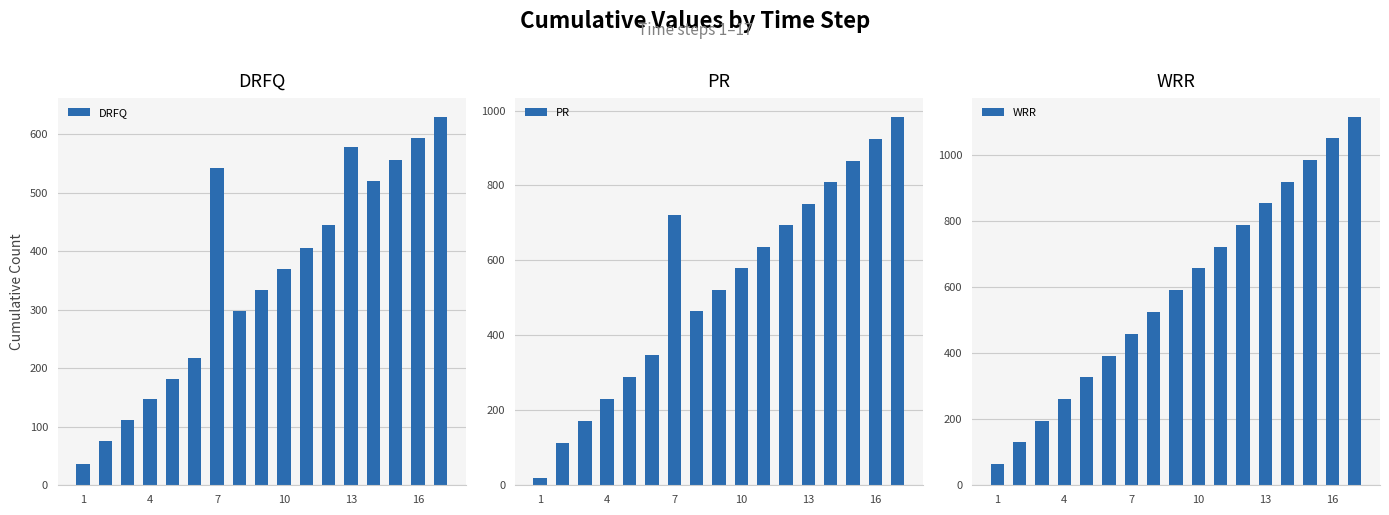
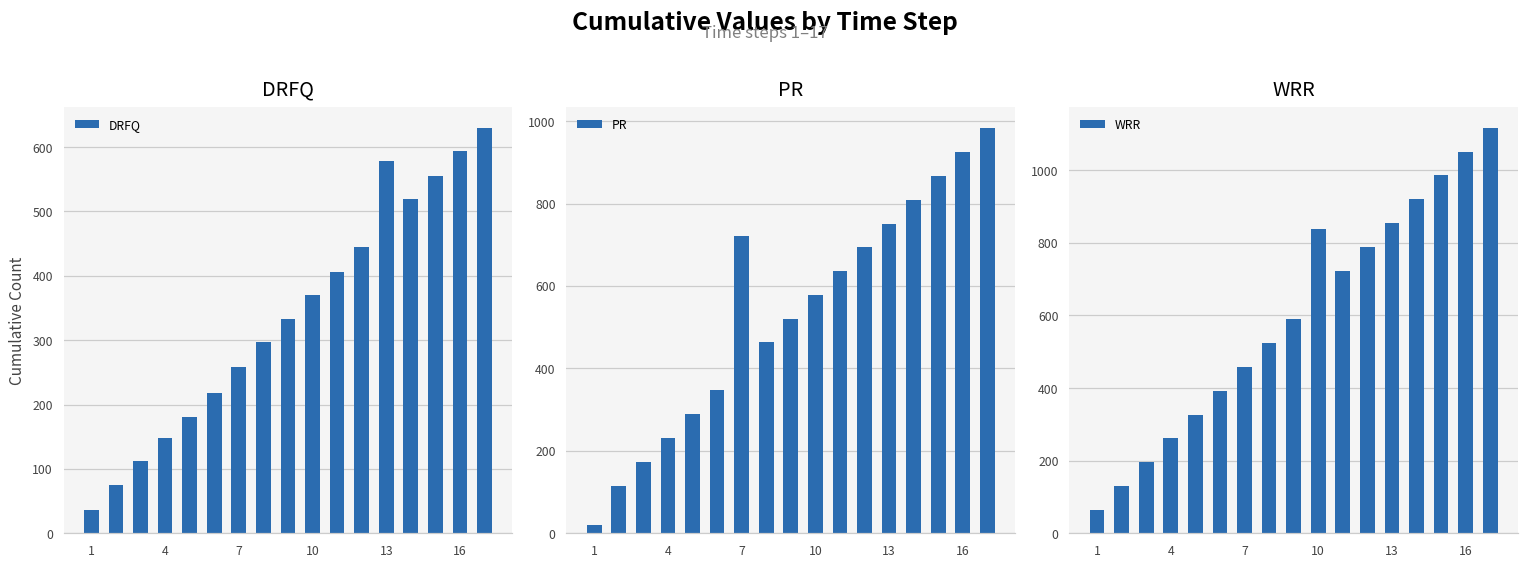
DRFQ, 7: 540 -> 260
WRR, 10: 660 -> 840
